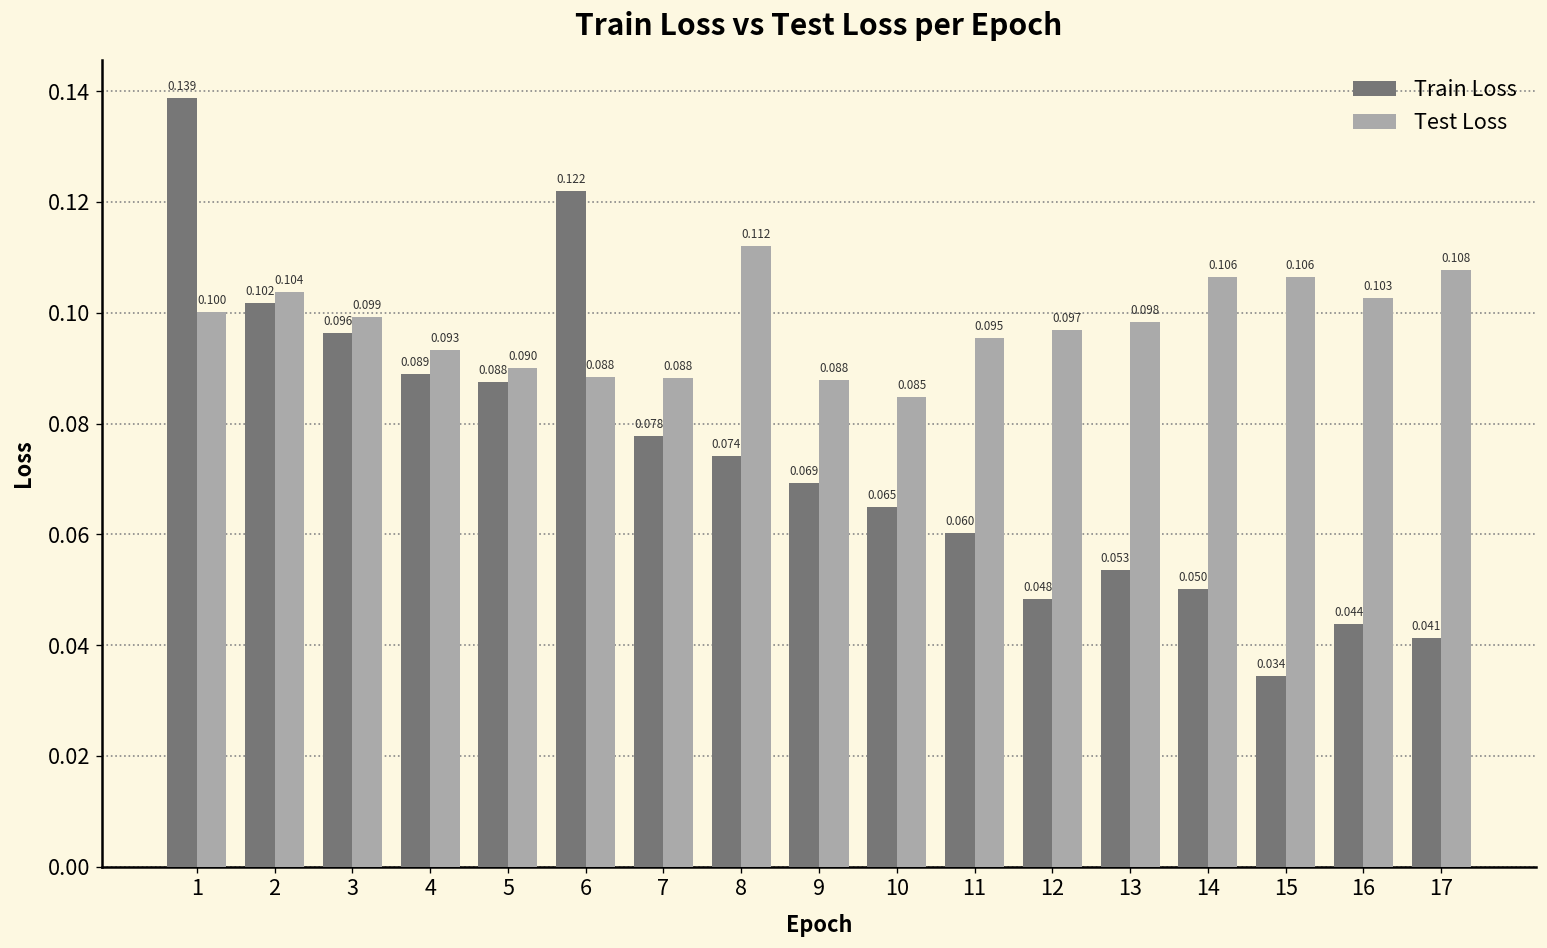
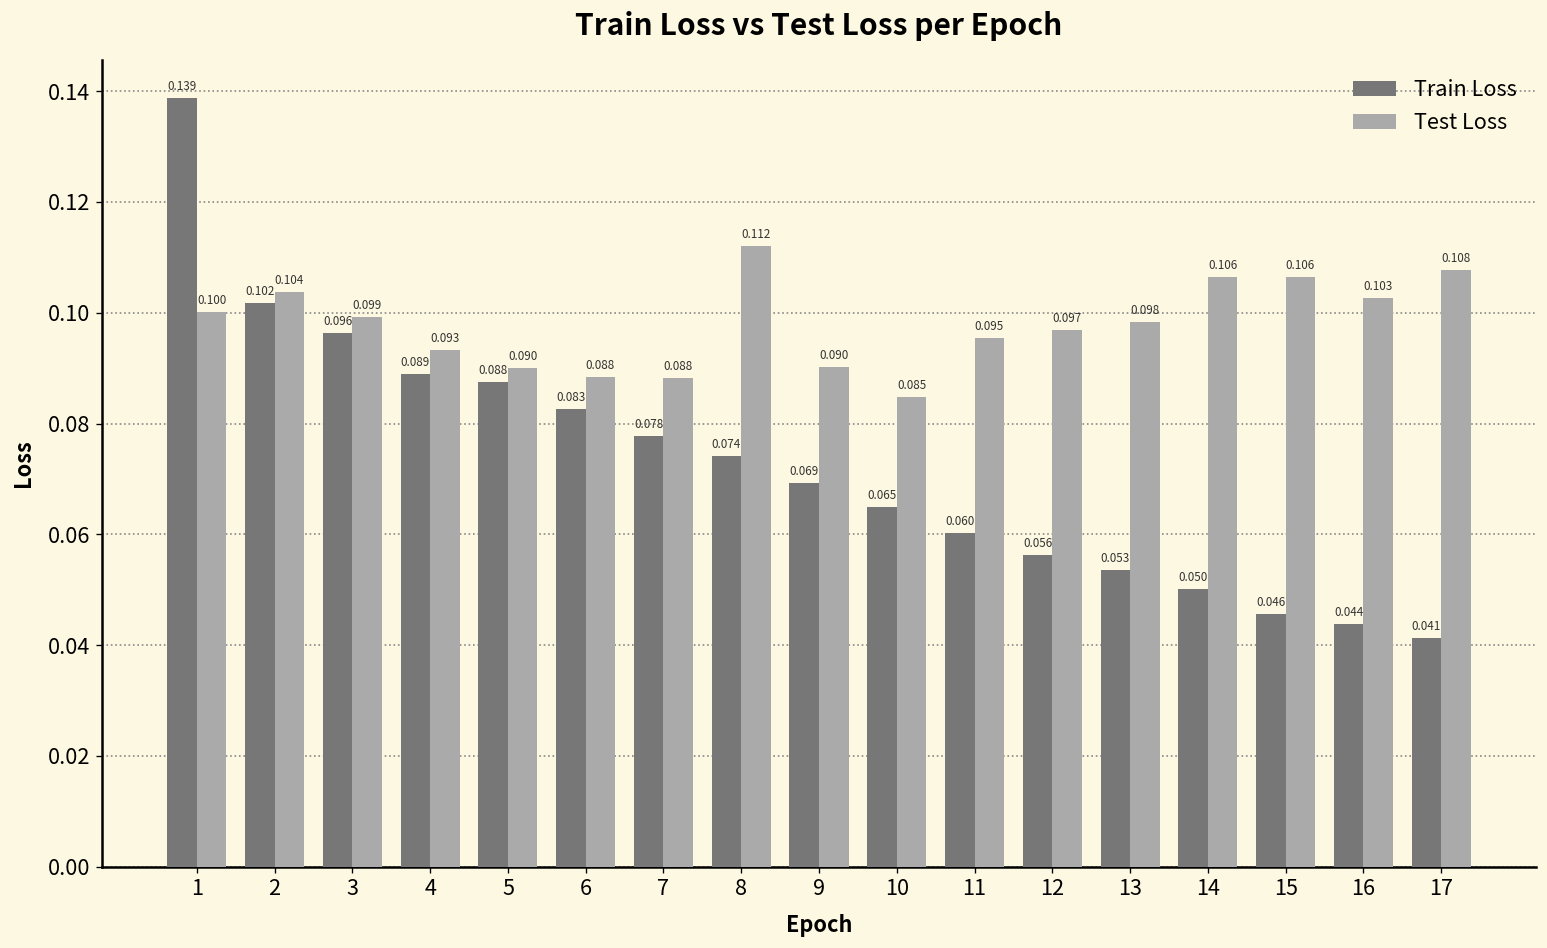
Train Loss, 6: 0.122 -> 0.083
Test Loss, 9: 0.088 -> 0.090
Train Loss, 12: 0.048 -> 0.056
Train Loss, 15: 0.034 -> 0.046
